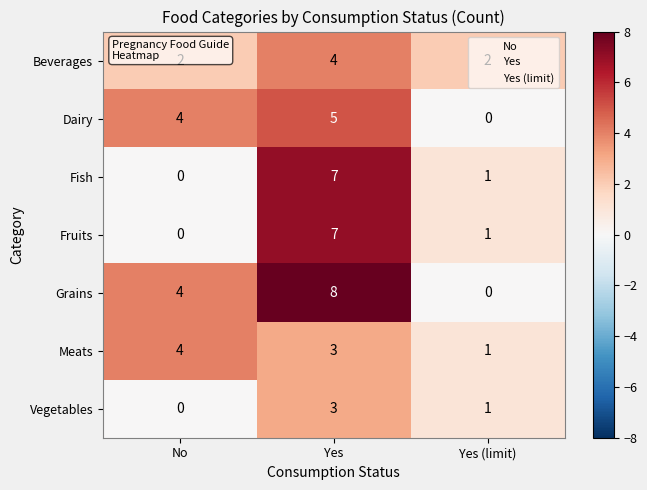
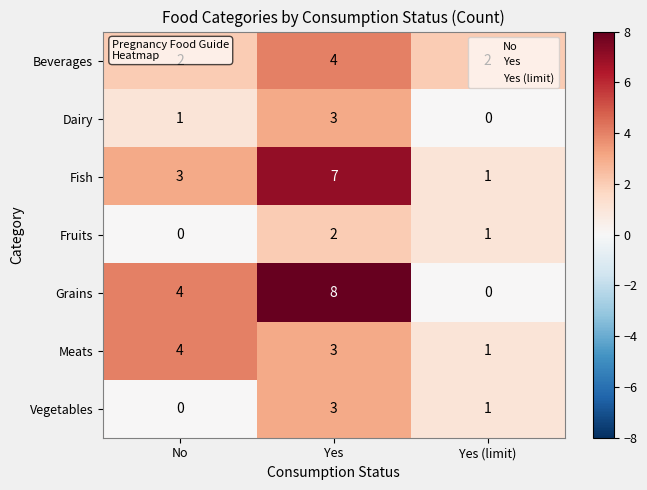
Dairy, No: 4 -> 1
Dairy, Yes: 5 -> 3
Fish, No: 0 -> 3
Fruits, Yes: 7 -> 2
